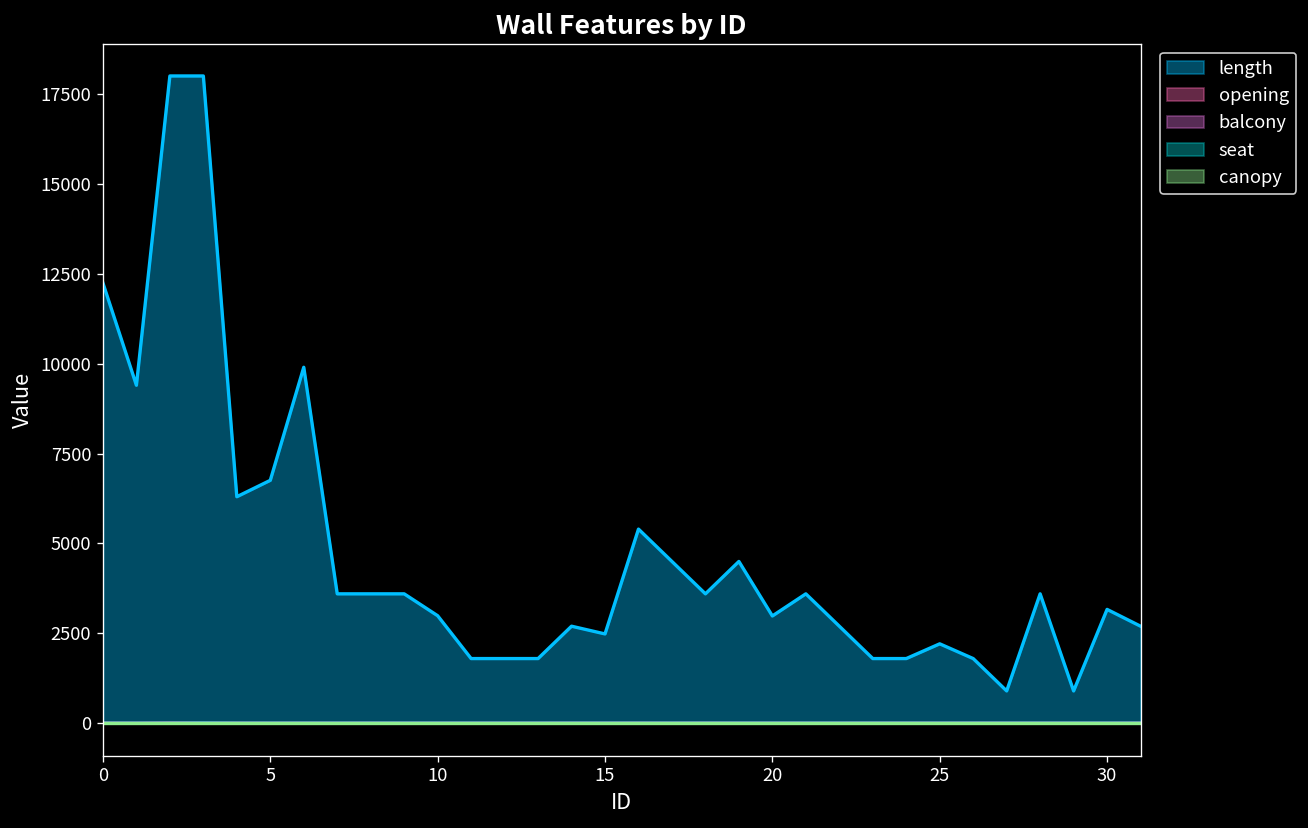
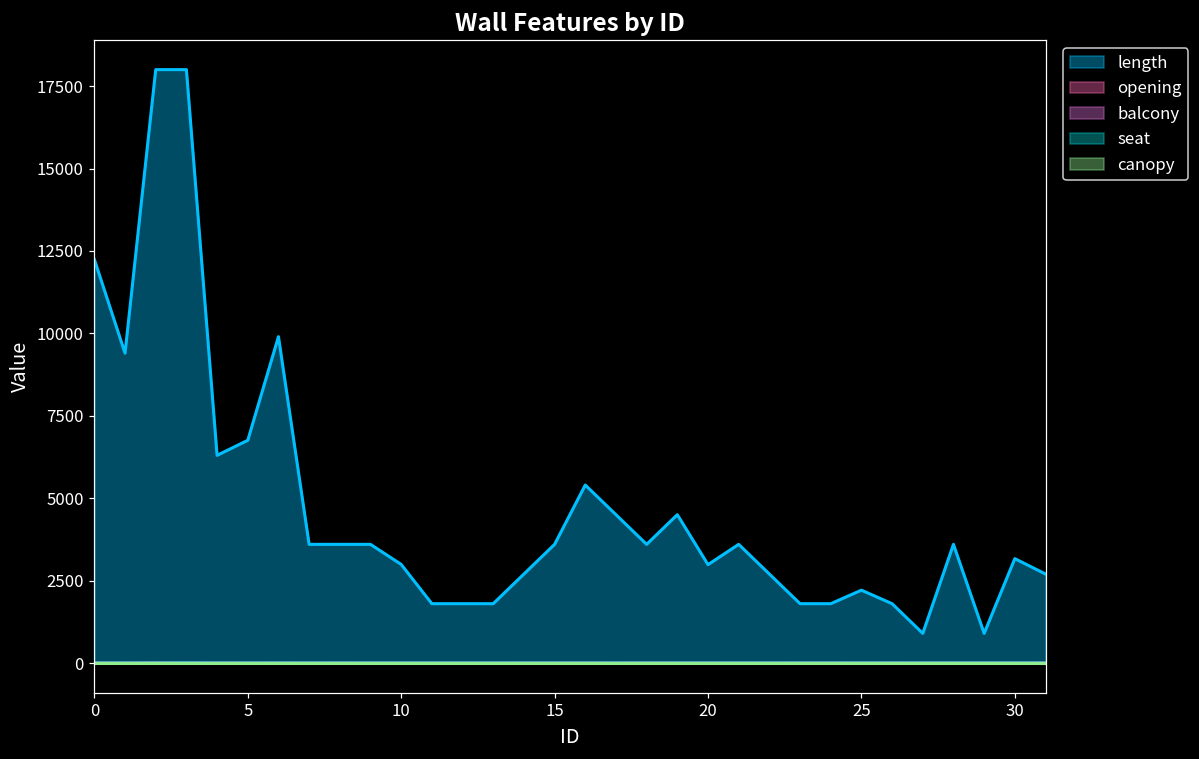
length, 15: 2500 -> 3600
